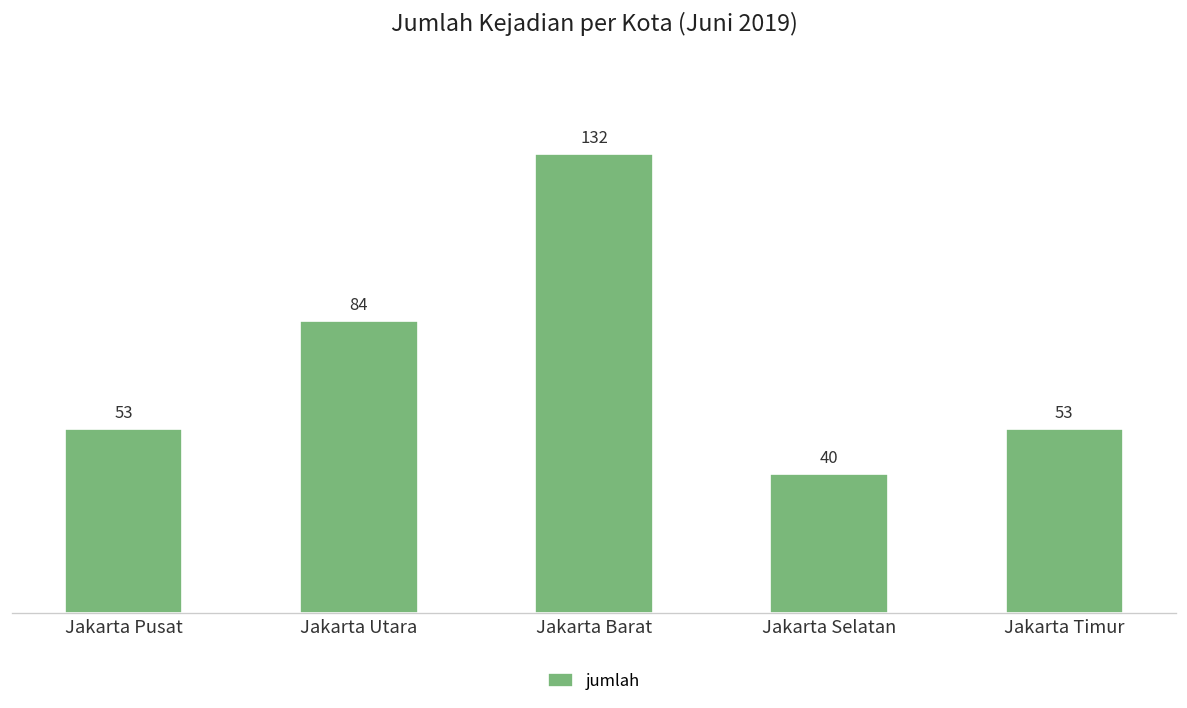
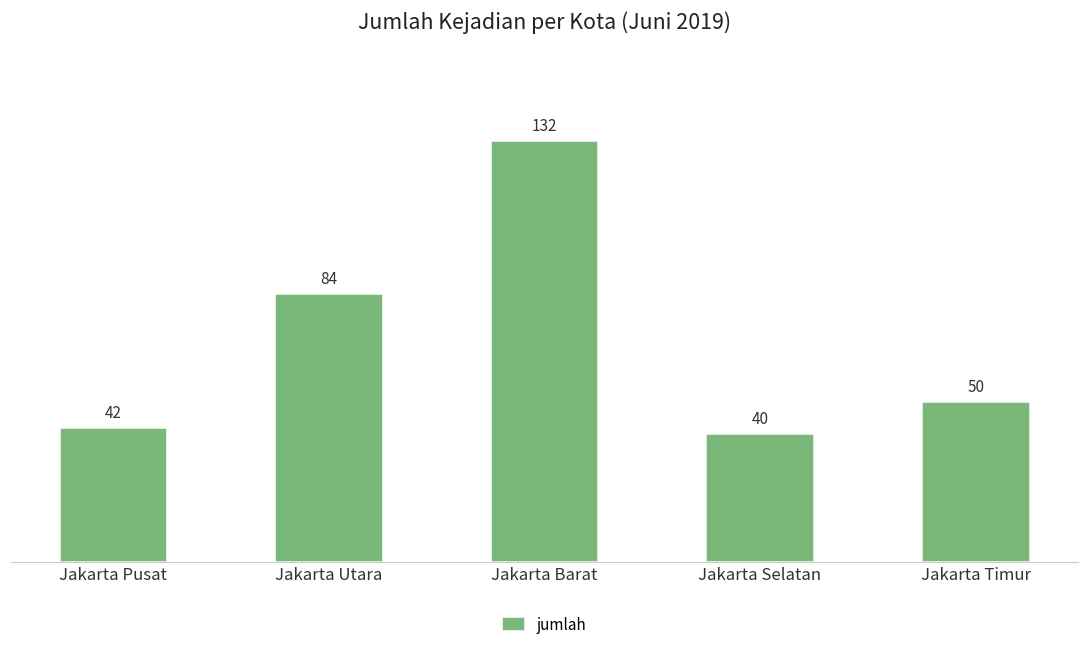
Jakarta Pusat: 53 -> 42
Jakarta Timur: 53 -> 50
